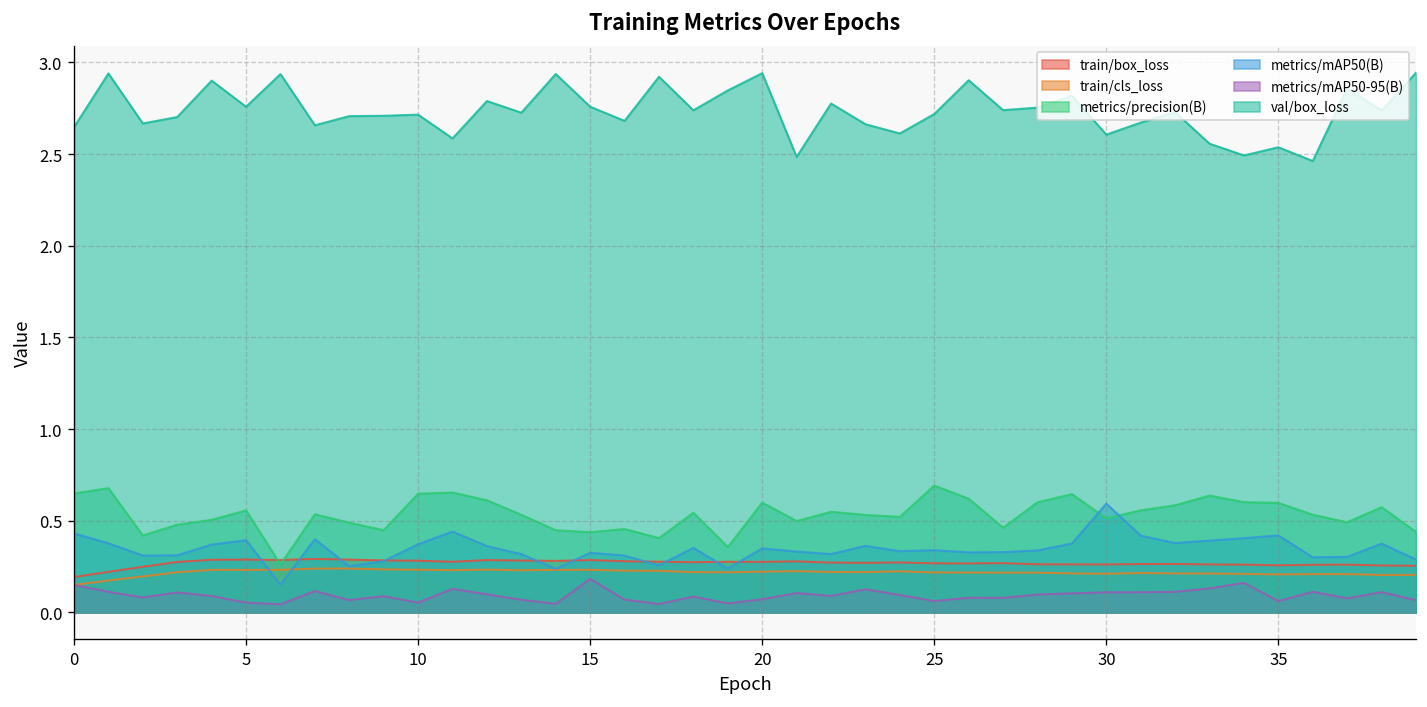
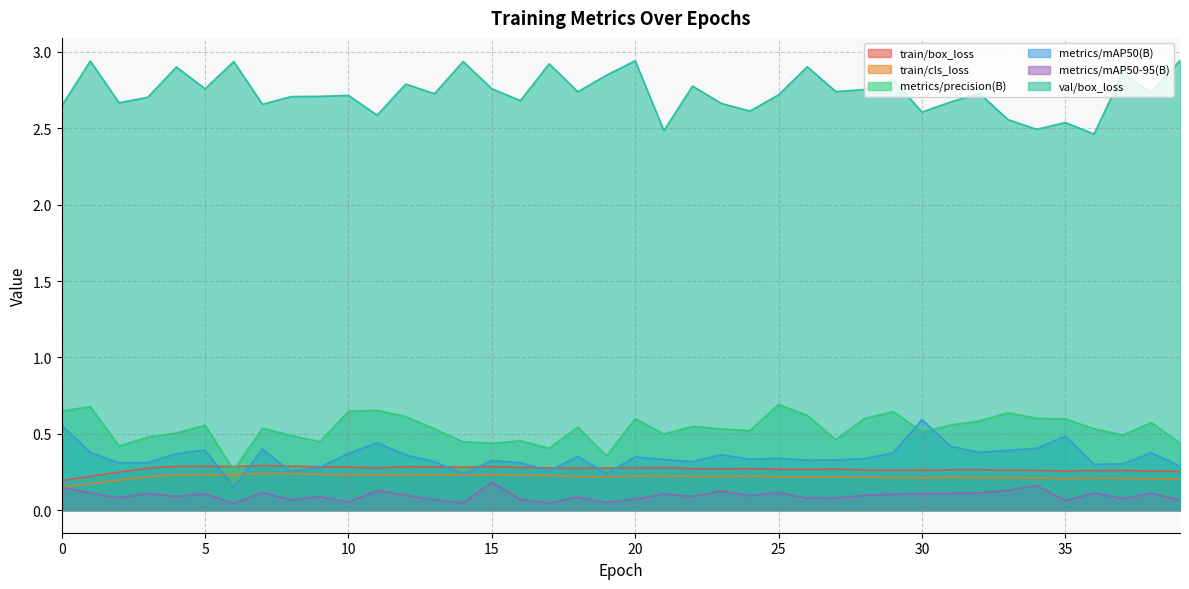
metrics/mAP50(B), 0: 0.43 -> 0.56
metrics/mAP50-95(B), 5: 0.05 -> 0.11
metrics/mAP50-95(B), 25: 0.06 -> 0.12
metrics/mAP50(B), 35: 0.42 -> 0.48
